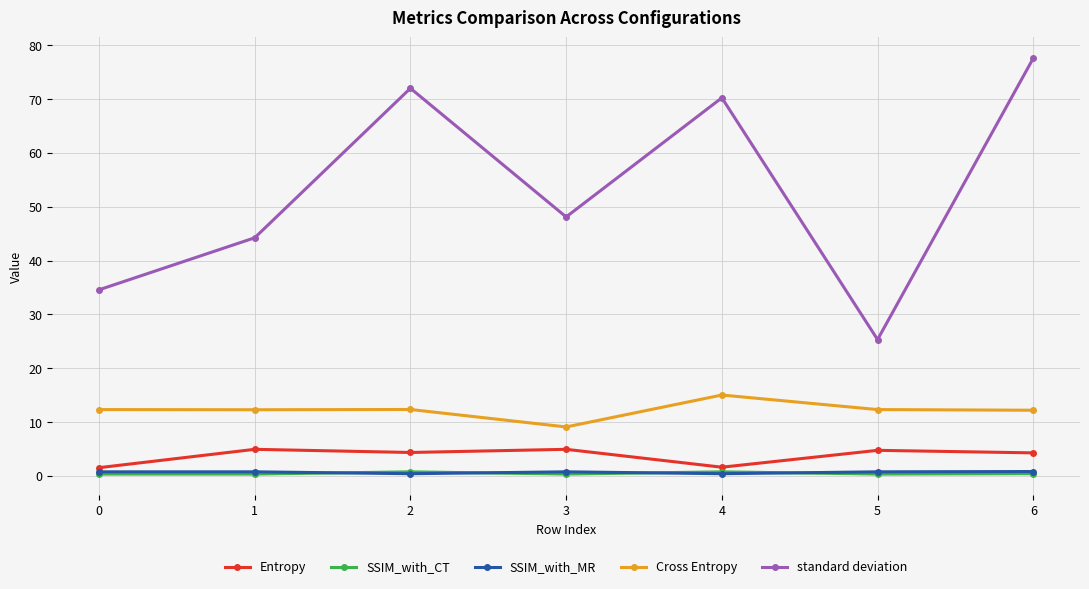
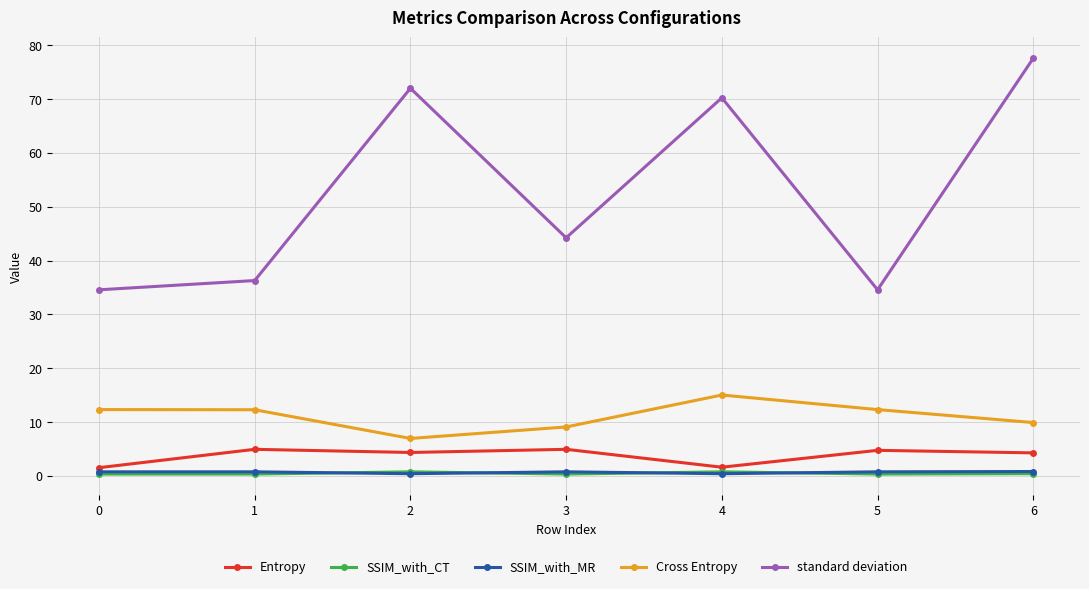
standard deviation, 1: 44 -> 36
Cross Entropy, 2: 12 -> 7
standard deviation, 3: 48 -> 44
standard deviation, 5: 25 -> 35
Cross Entropy, 6: 12 -> 10
